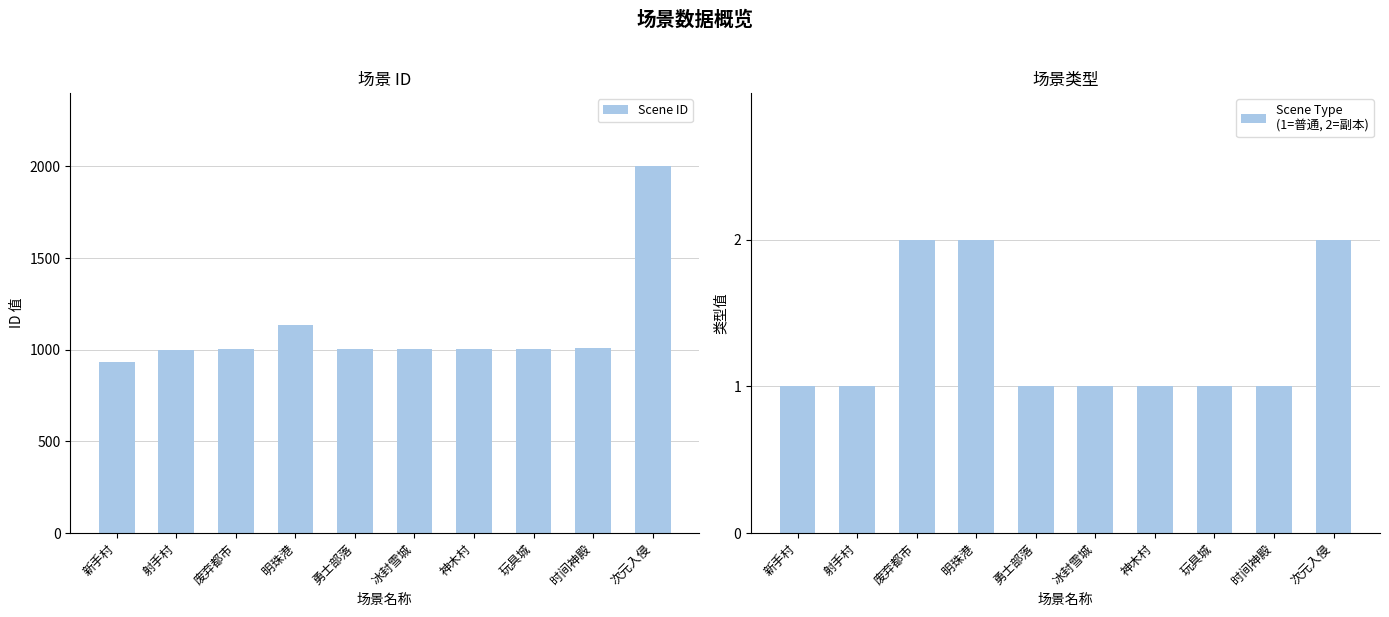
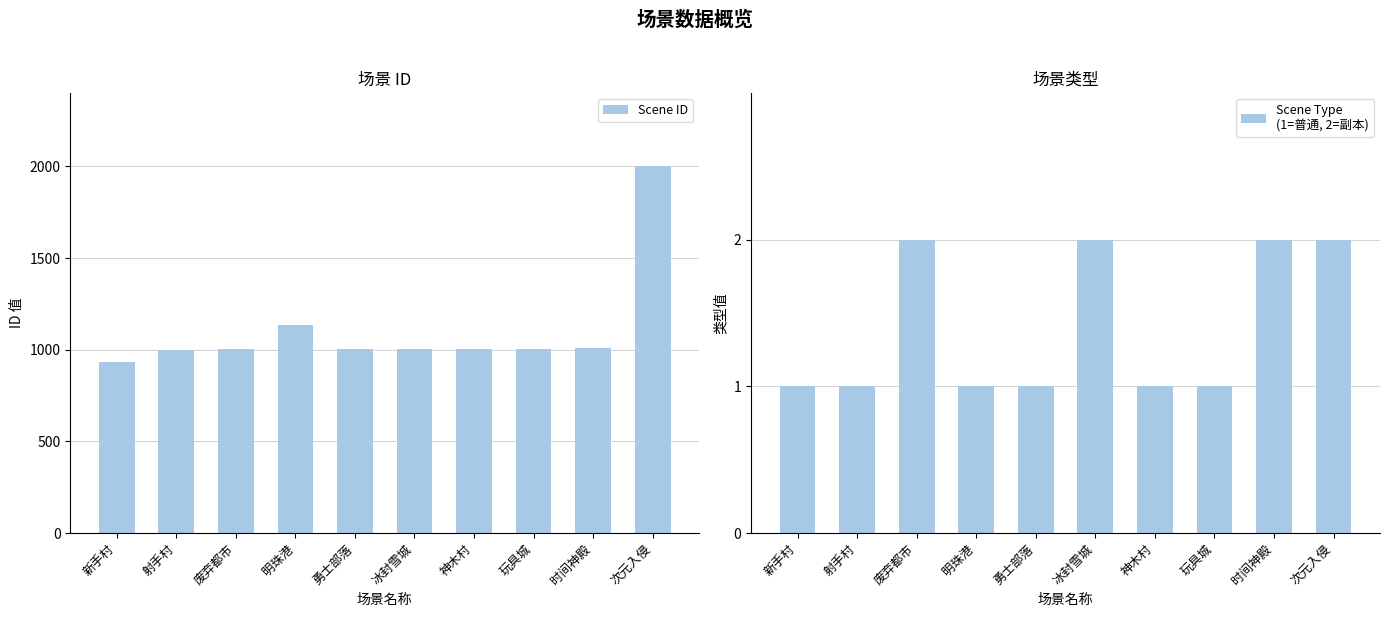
场景类型, 明珠港: 2 -> 1
场景类型, 冰封雪城: 1 -> 2
场景类型, 时间神殿: 1 -> 2
